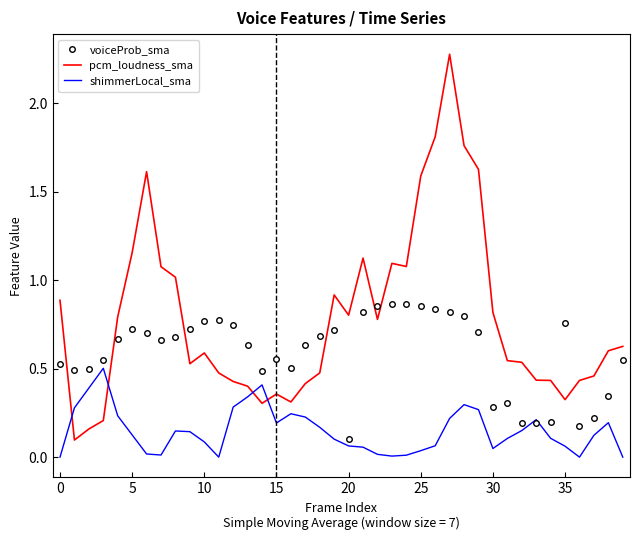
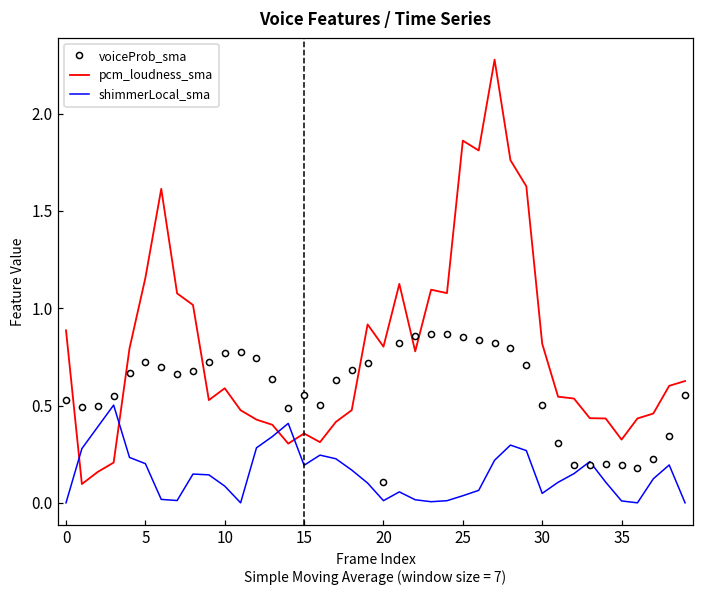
shimmerLocal_sma, 5: 0.13 -> 0.20
shimmerLocal_sma, 20: 0.06 -> 0.01
pcm_loudness_sma, 25: 1.59 -> 1.86
voiceProb_sma, 30: 0.28 -> 0.50
voiceProb_sma, 35: 0.76 -> 0.19
shimmerLocal_sma, 35: 0.06 -> 0.01
